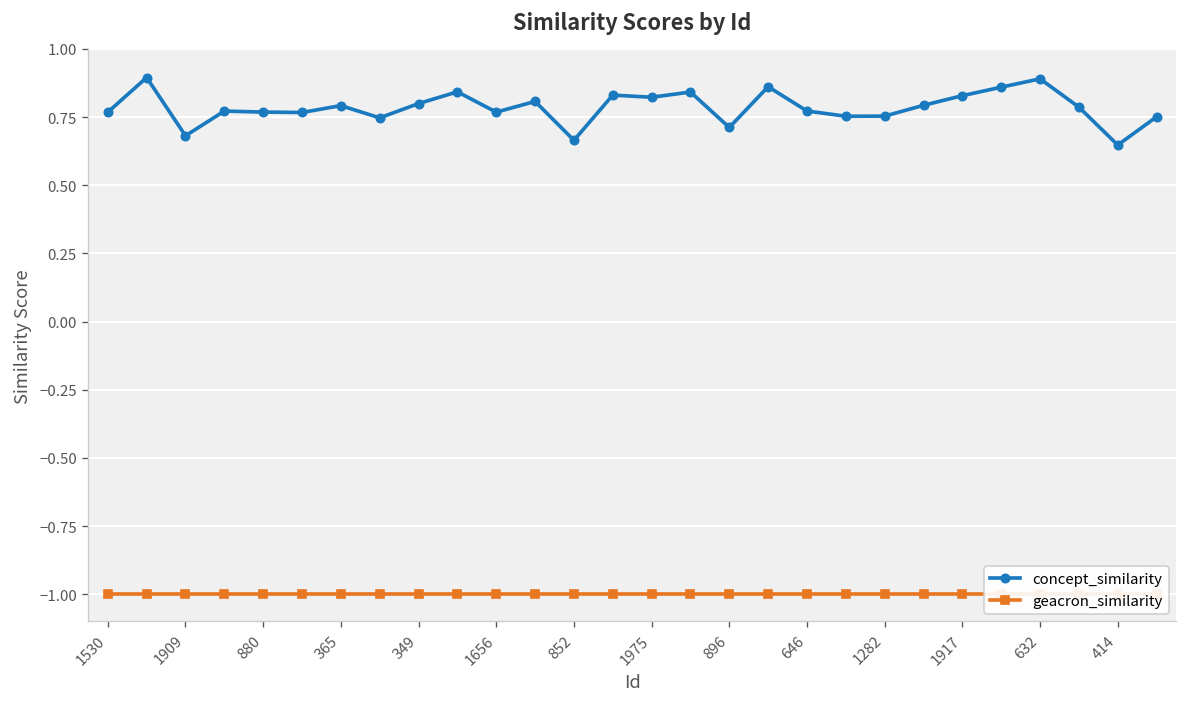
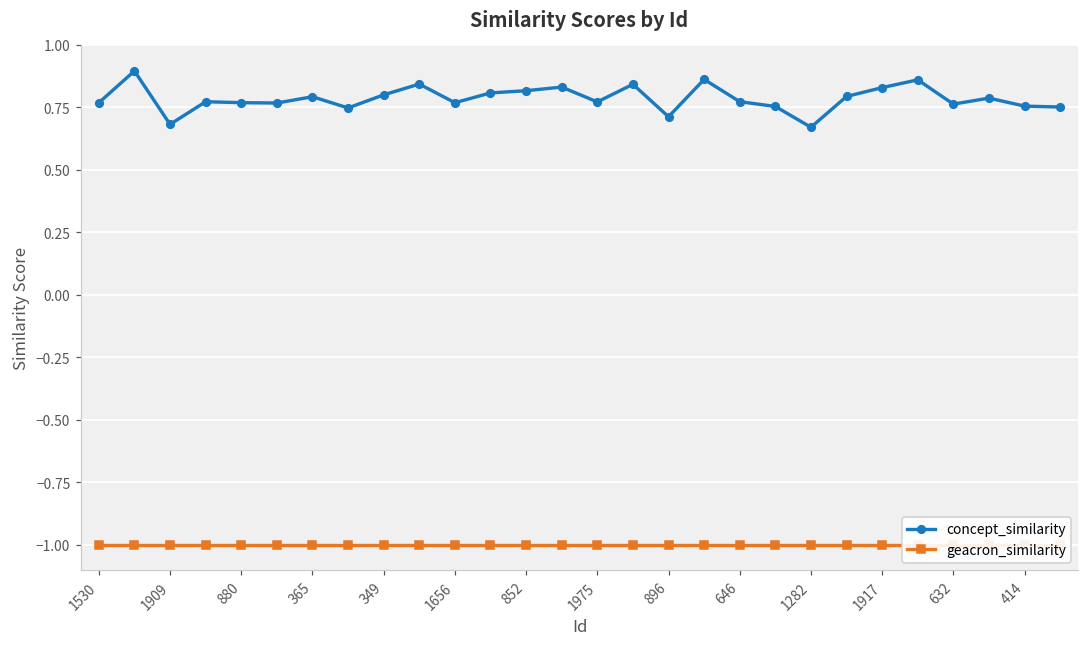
concept_similarity, 852: 0.67 -> 0.82
concept_similarity, 1975: 0.82 -> 0.77
concept_similarity, 1282: 0.75 -> 0.67
concept_similarity, 632: 0.89 -> 0.76
concept_similarity, 414: 0.65 -> 0.75
